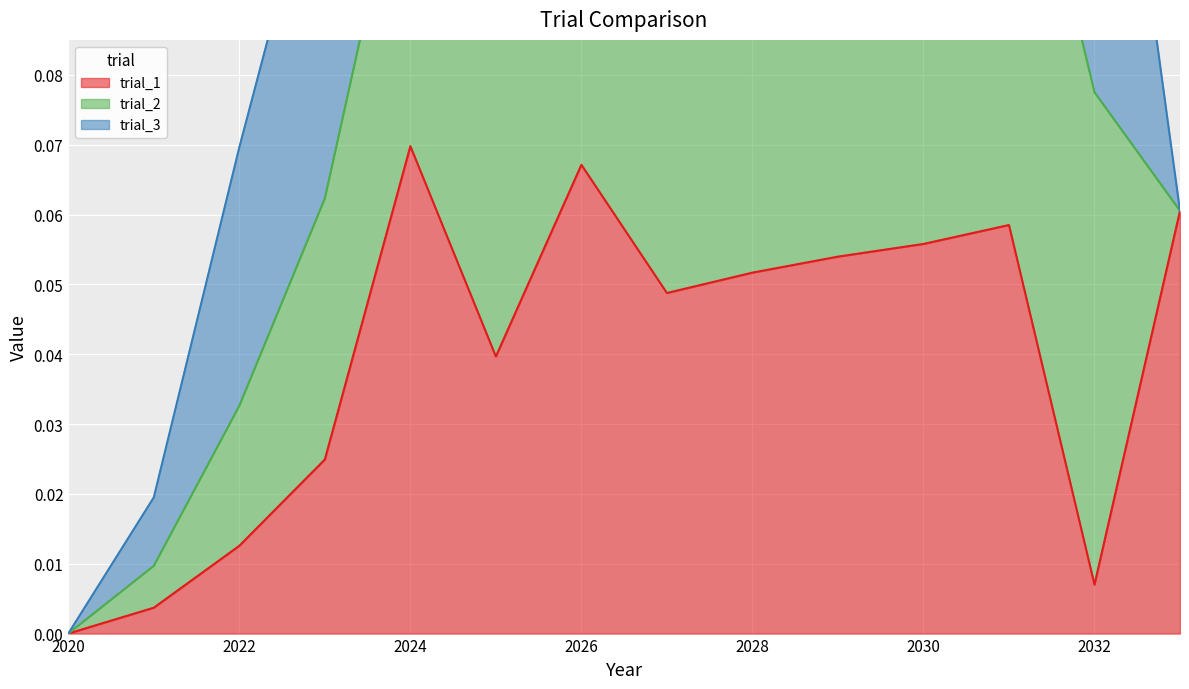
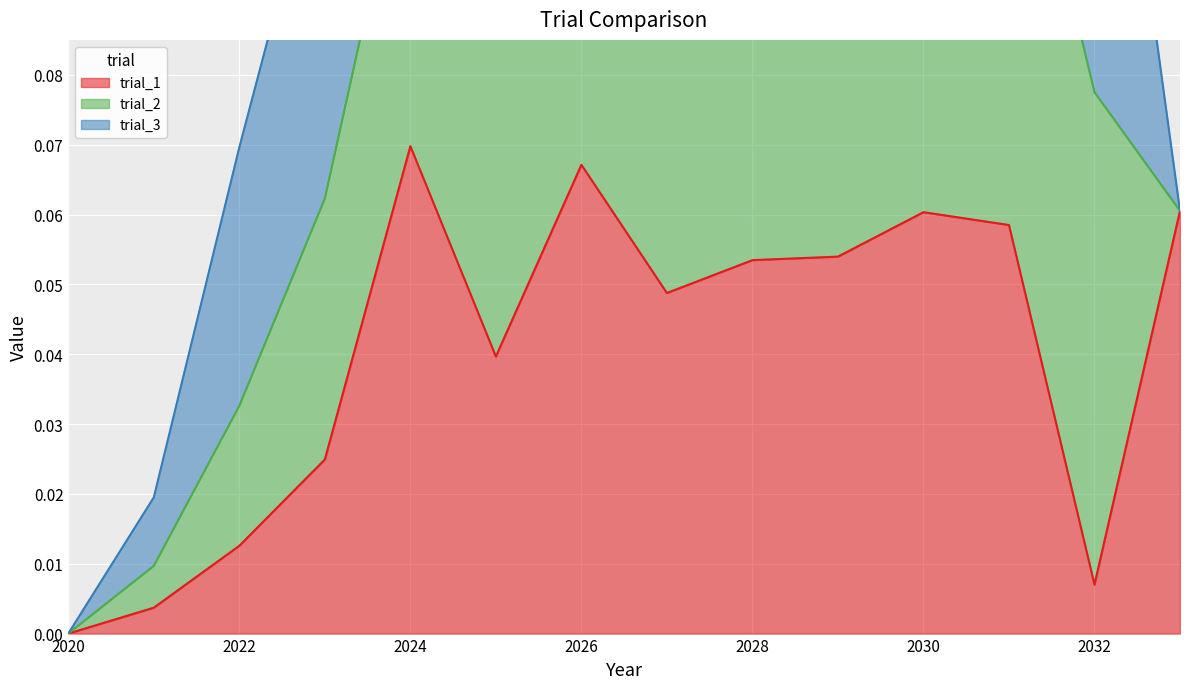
trial_1, 2028: 0.052 -> 0.053
trial_1, 2030: 0.056 -> 0.060
